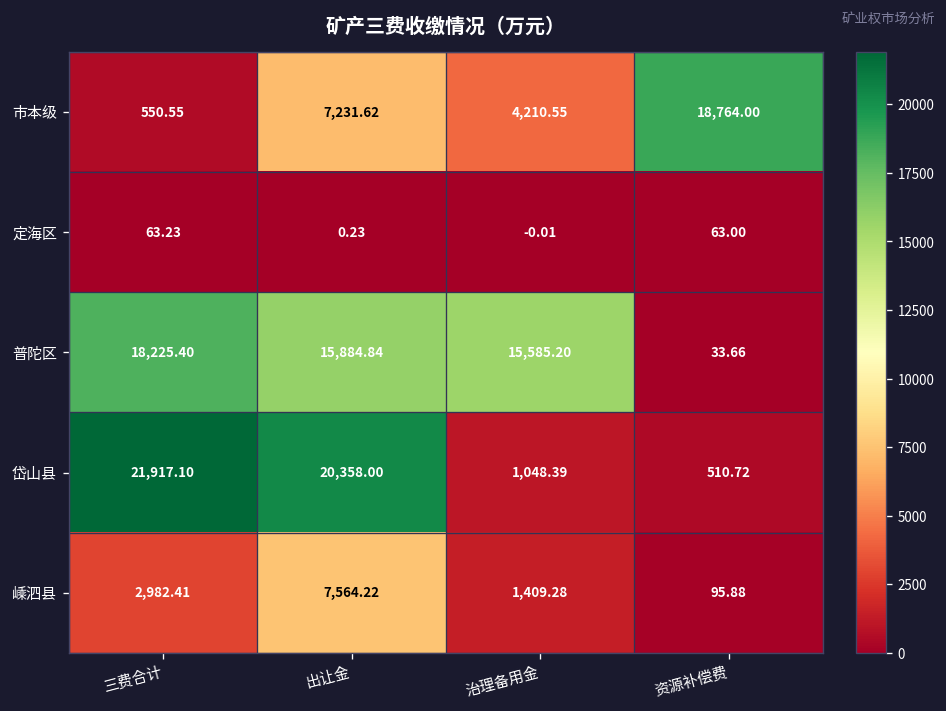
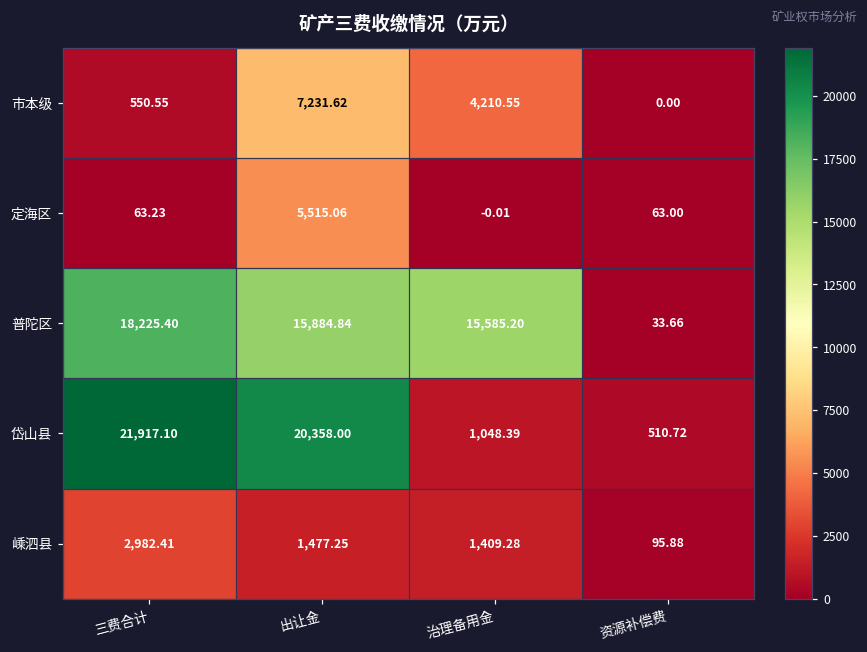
市本级, 资源补偿费: 18,764.00 -> 0.00
定海区, 出让金: 0.23 -> 5,515.06
嵊泗县, 出让金: 7,564.22 -> 1,477.25
